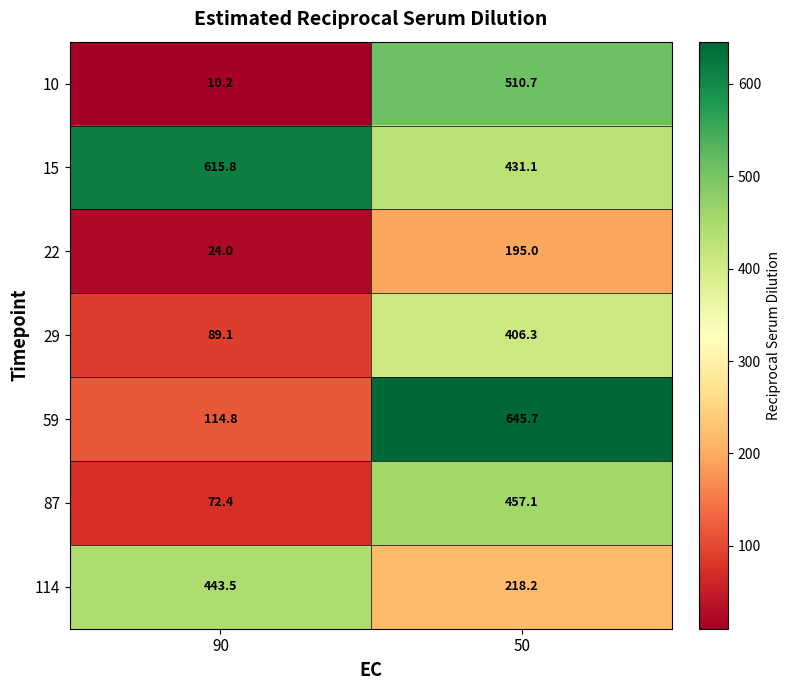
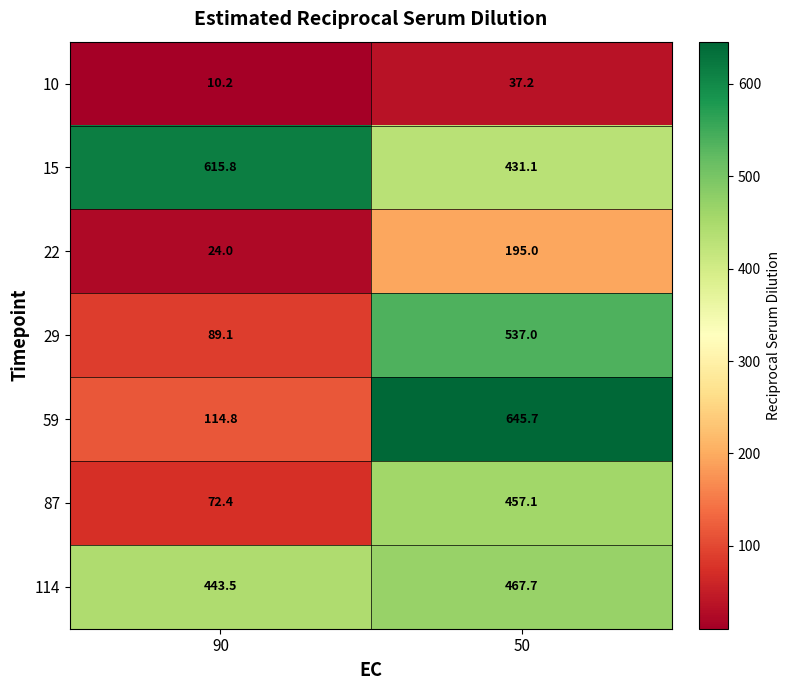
10, 50: 510.7 -> 37.2
29, 50: 406.3 -> 537.0
114, 50: 218.2 -> 467.7
